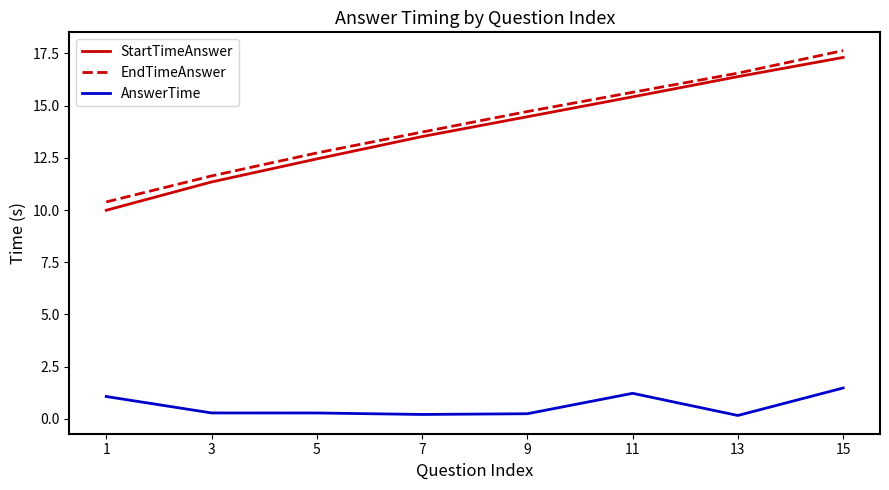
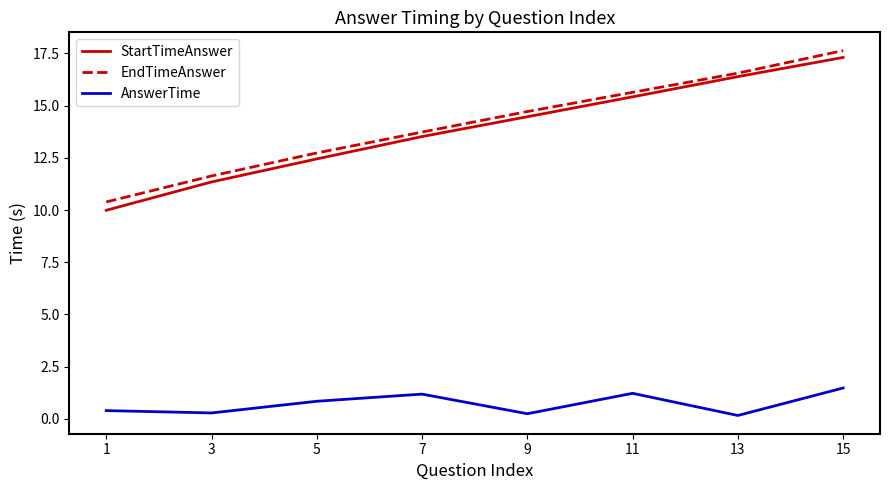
AnswerTime, 1: 1.1 -> 0.4
AnswerTime, 5: 0.3 -> 0.8
AnswerTime, 7: 0.2 -> 1.2
